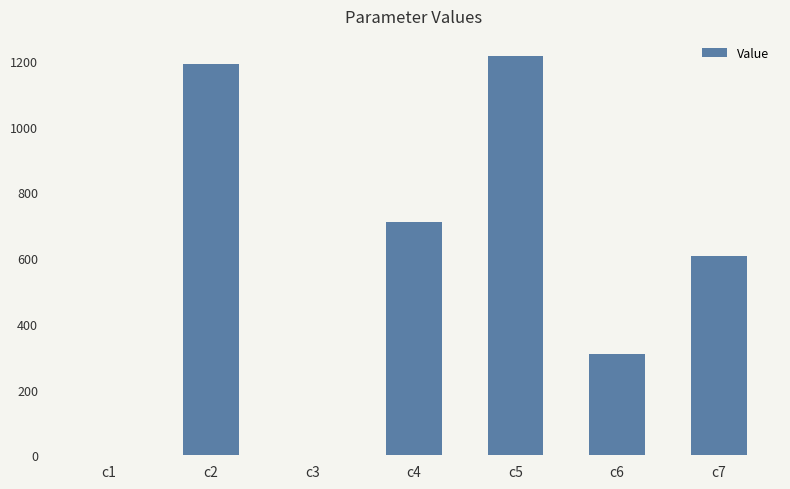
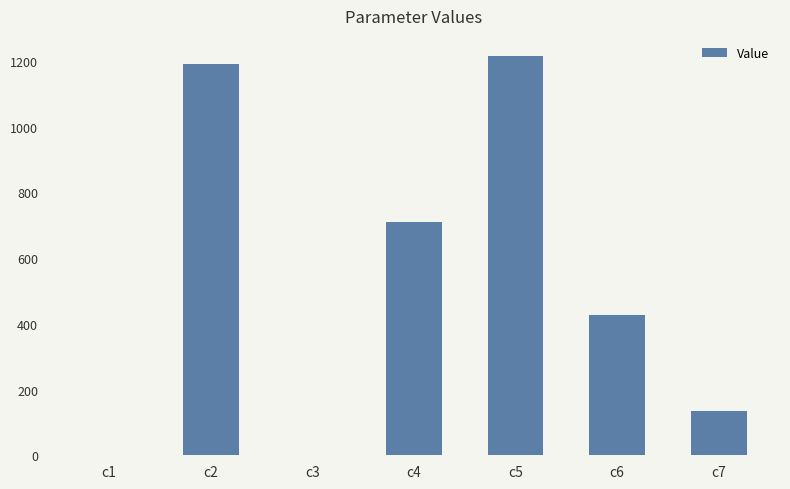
c6: 310 -> 430
c7: 610 -> 140
